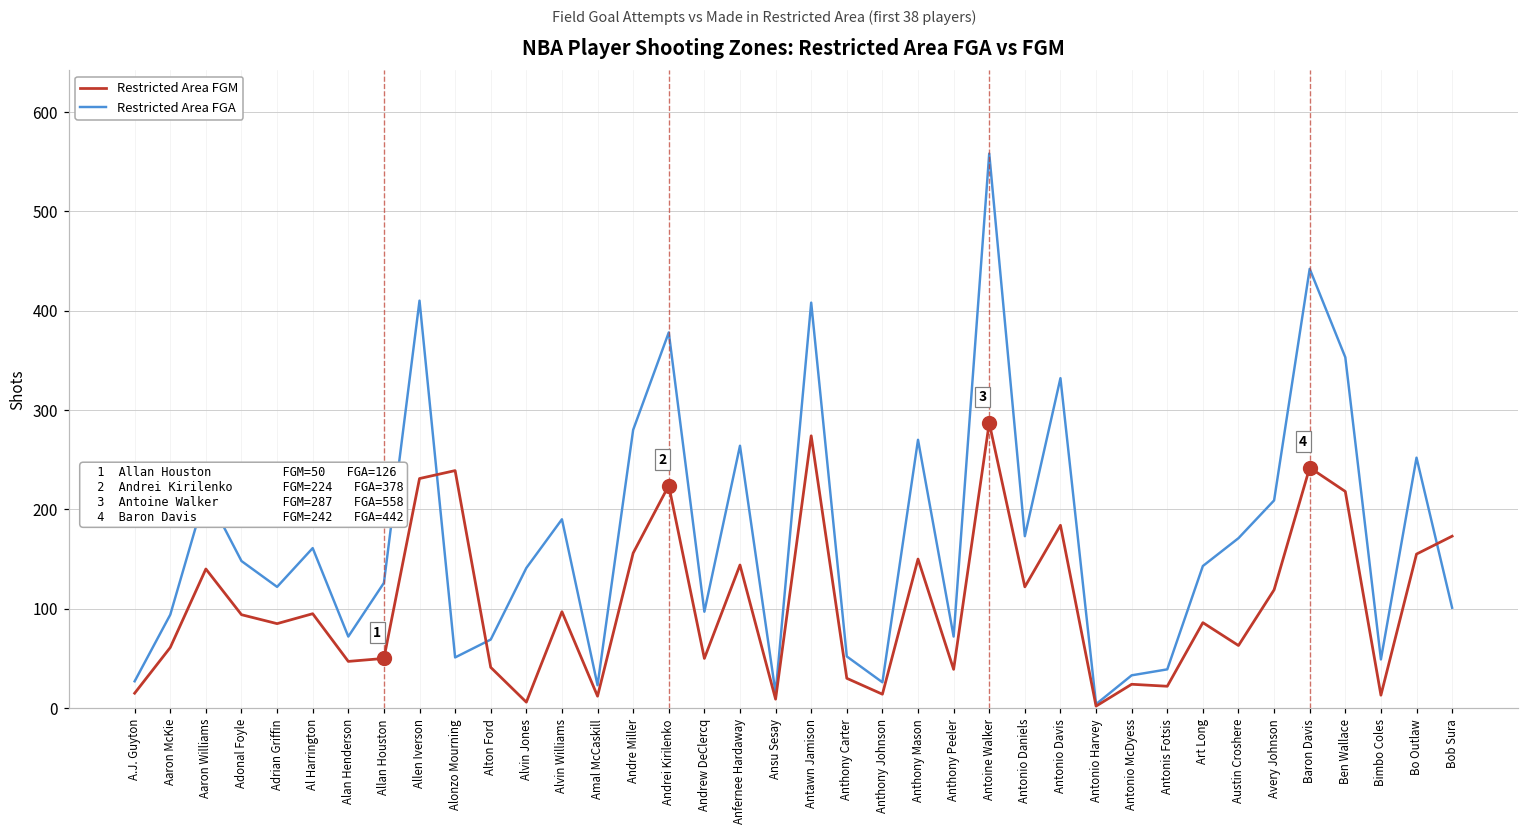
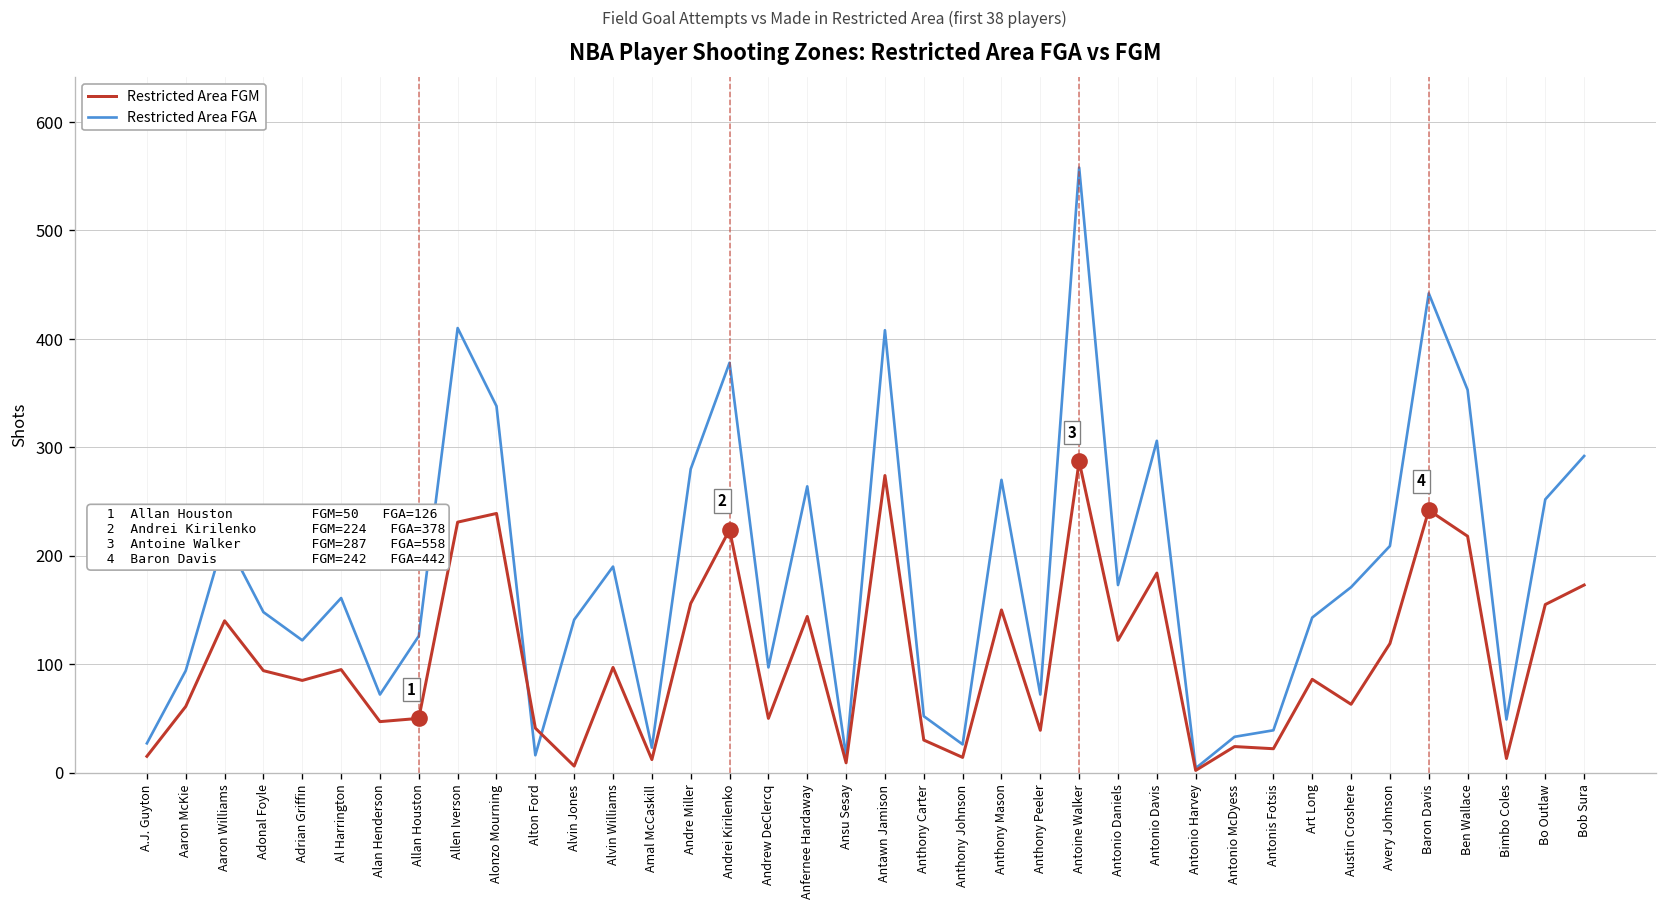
Restricted Area FGA, Alonzo Mourning: 50 -> 340
Restricted Area FGA, Alton Ford: 70 -> 20
Restricted Area FGA, Antonio Davis: 330 -> 310
Restricted Area FGA, Bob Sura: 100 -> 290
